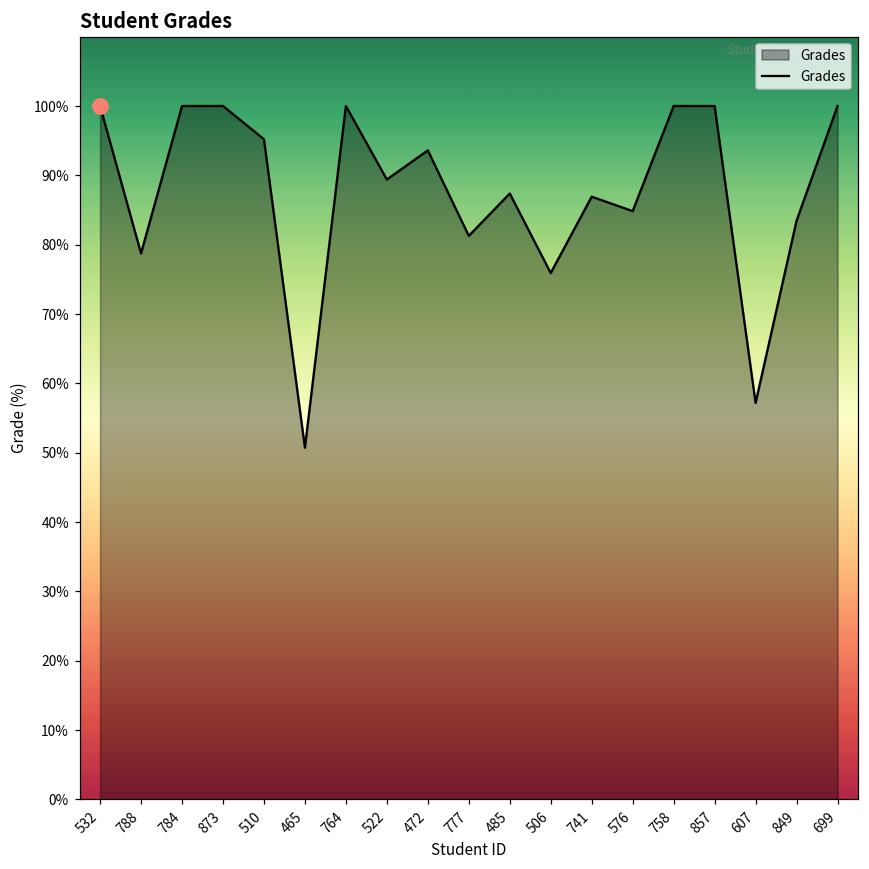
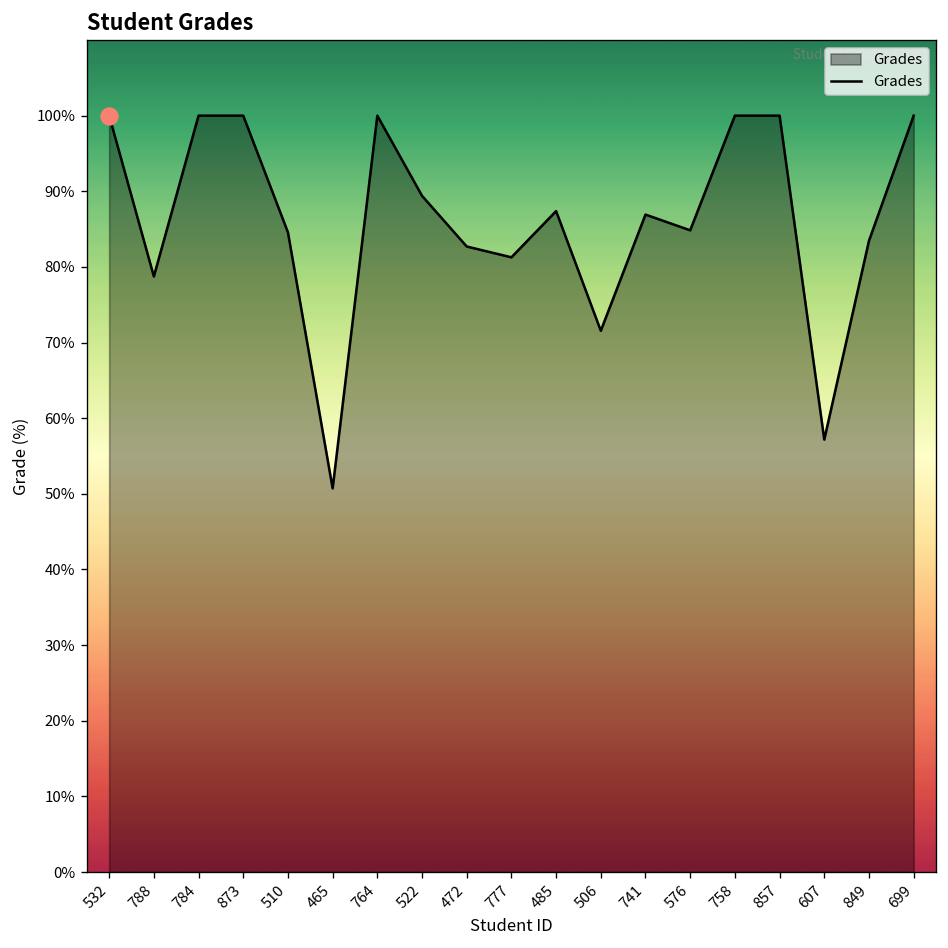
Grades, 510: 95% -> 85%
Grades, 472: 94% -> 83%
Grades, 506: 76% -> 72%
